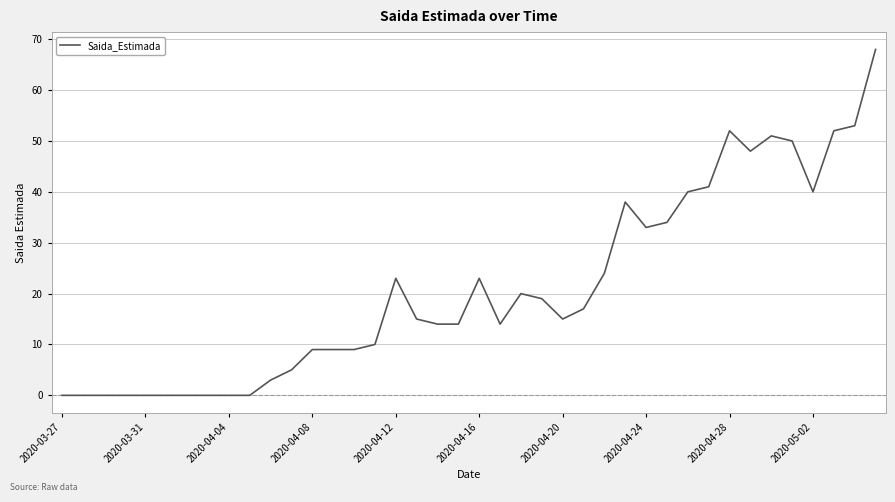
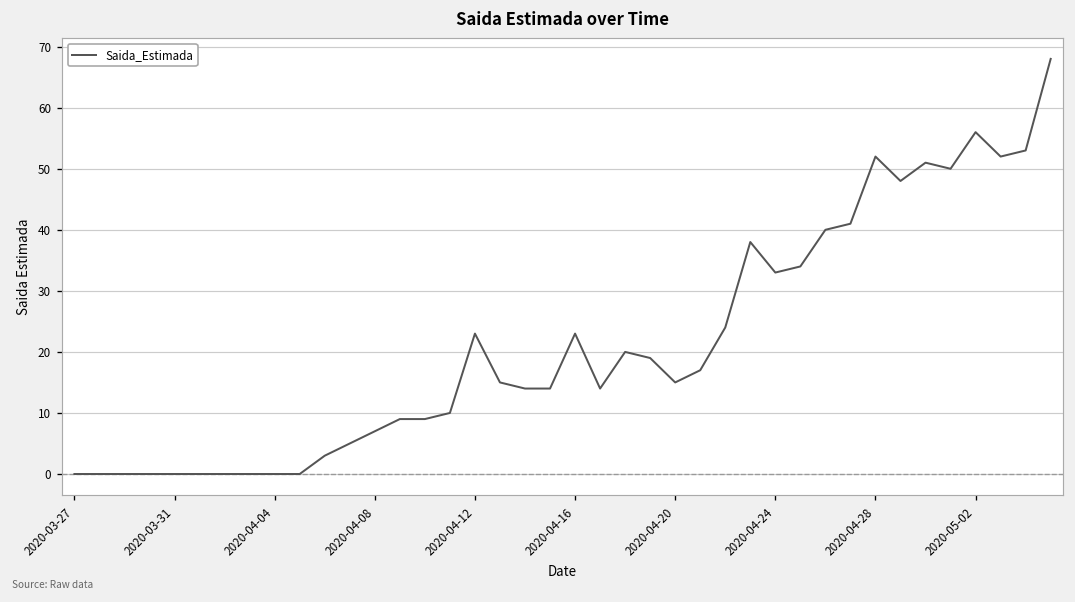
2020-04-08: 9 -> 7
2020-05-02: 40 -> 56
